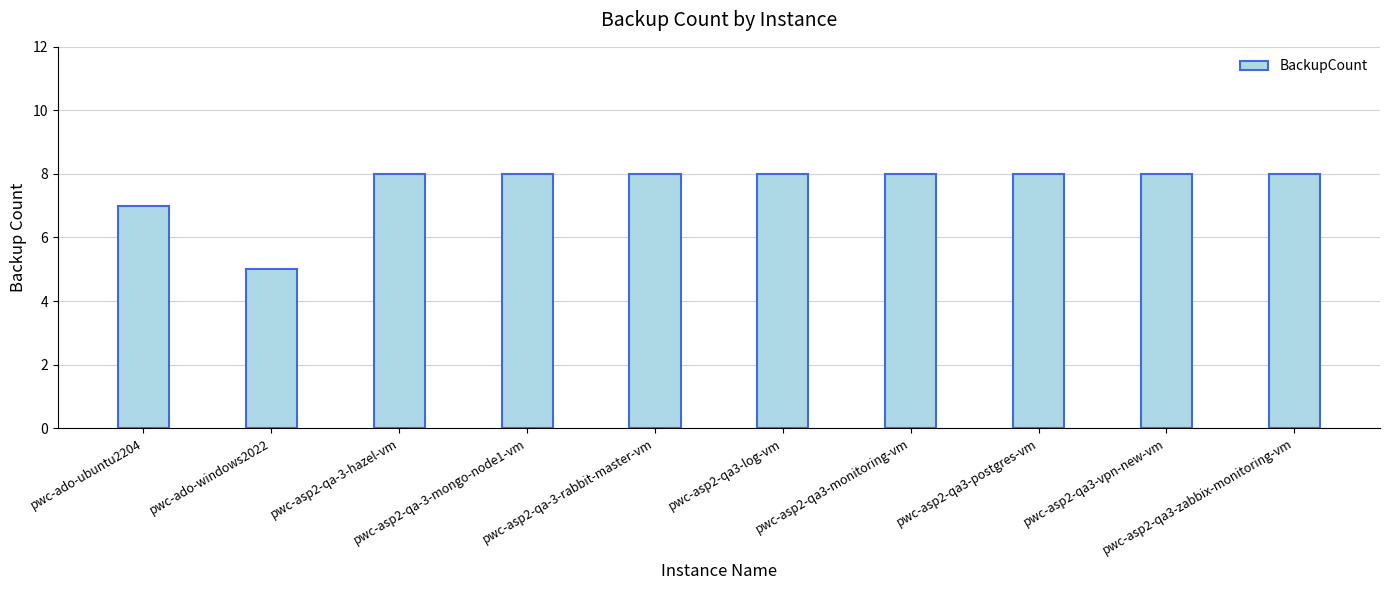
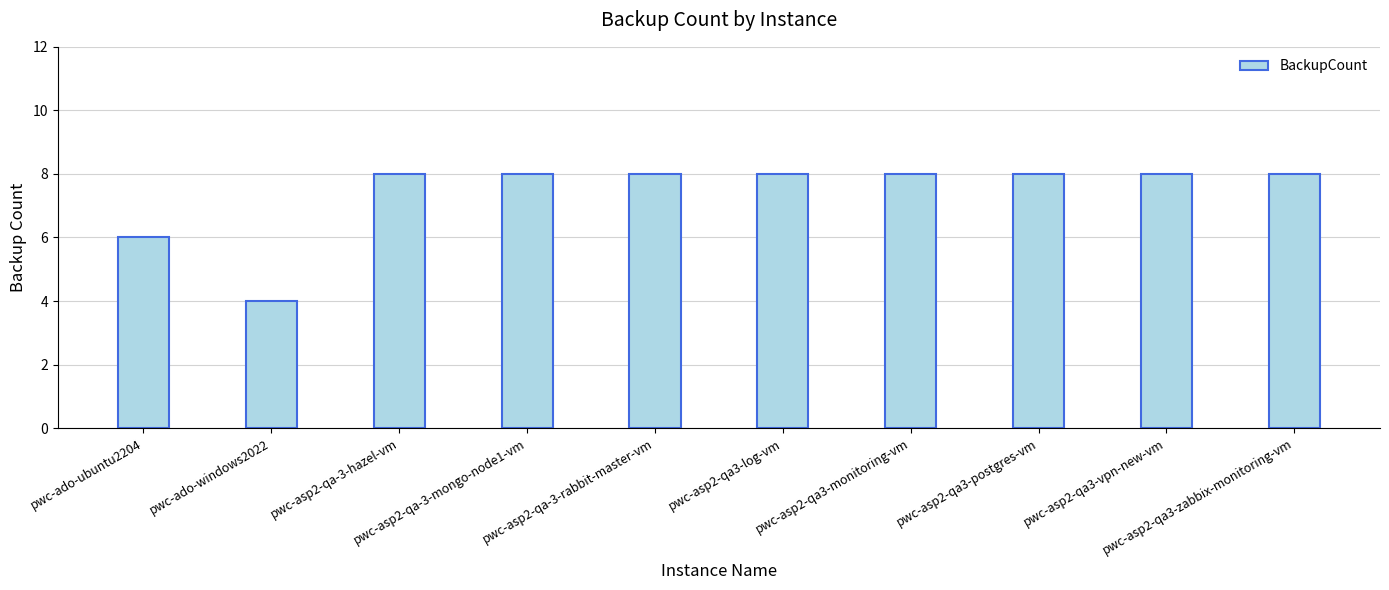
pwc-ado-ubuntu2204: 7 -> 6
pwc-ado-windows2022: 5 -> 4
